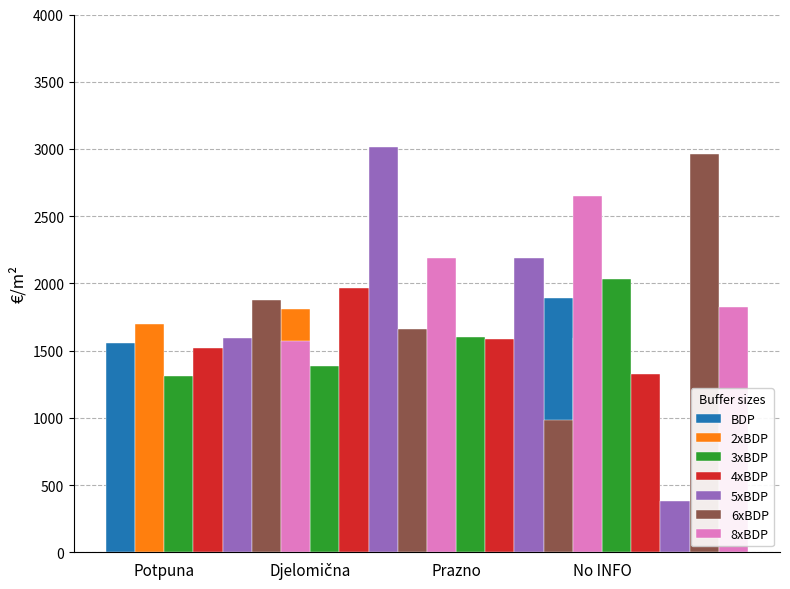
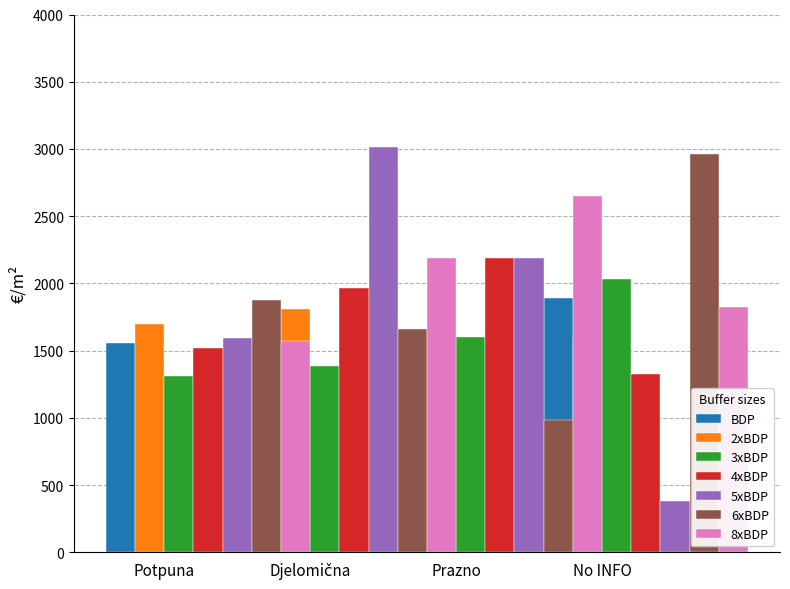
4xBDP, Prazno: 1590 -> 2190
